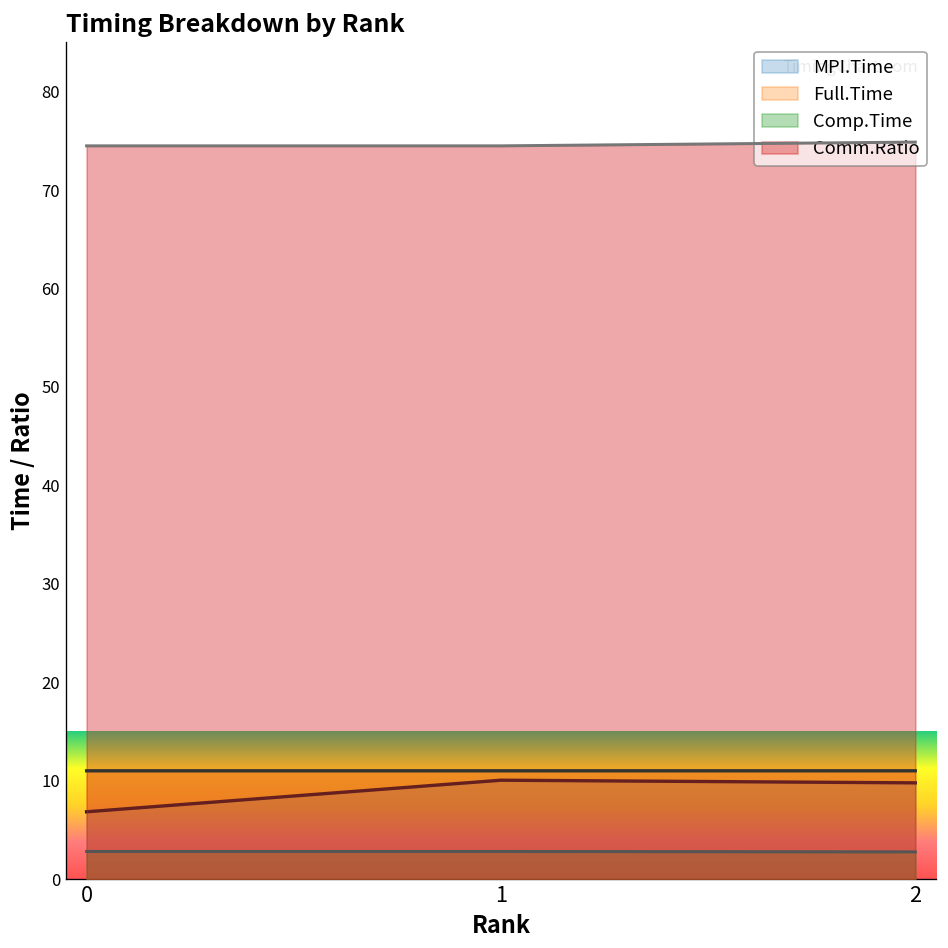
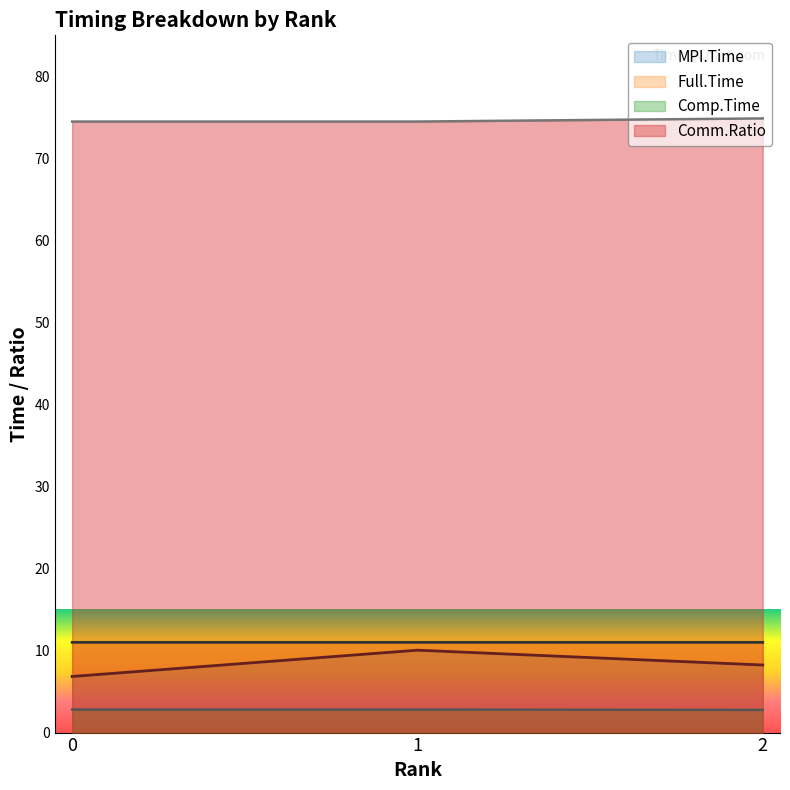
MPI.Time, 2: 10 -> 8
